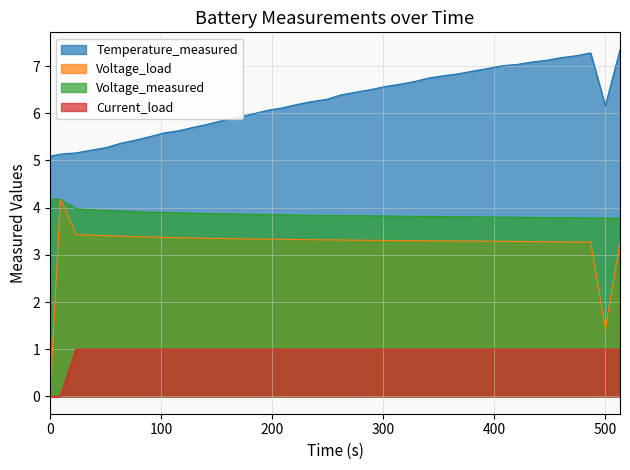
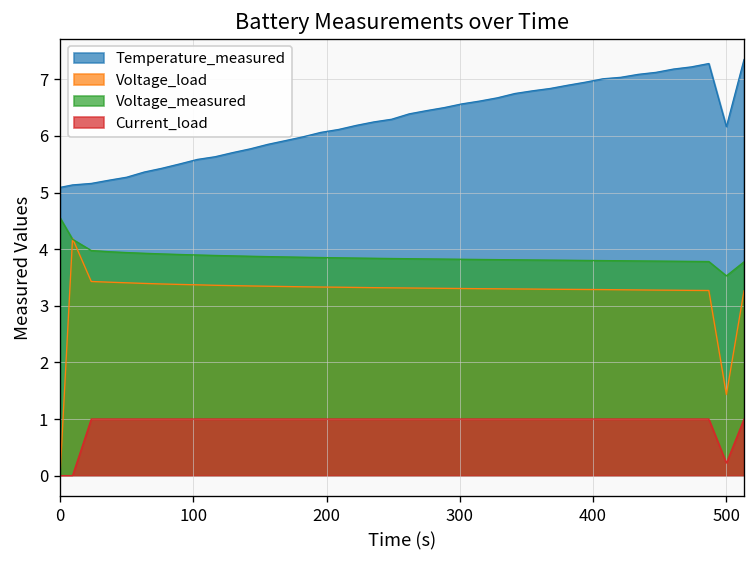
Voltage_measured, 0: 4.2 -> 4.6
Voltage_measured, 500: 3.8 -> 3.5
Current_load, 500: 1.0 -> 0.2
